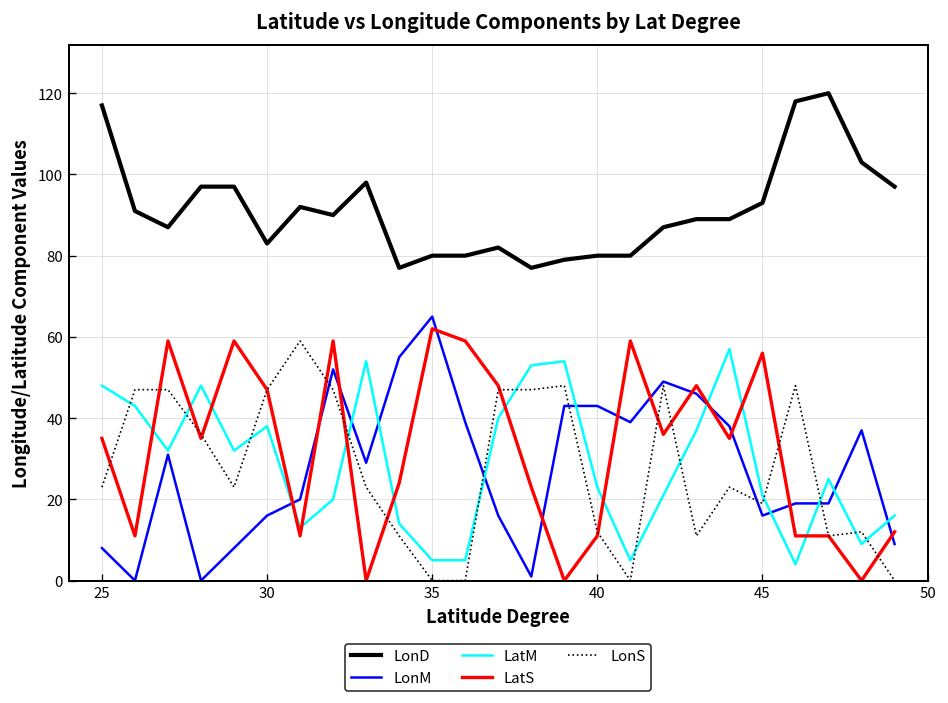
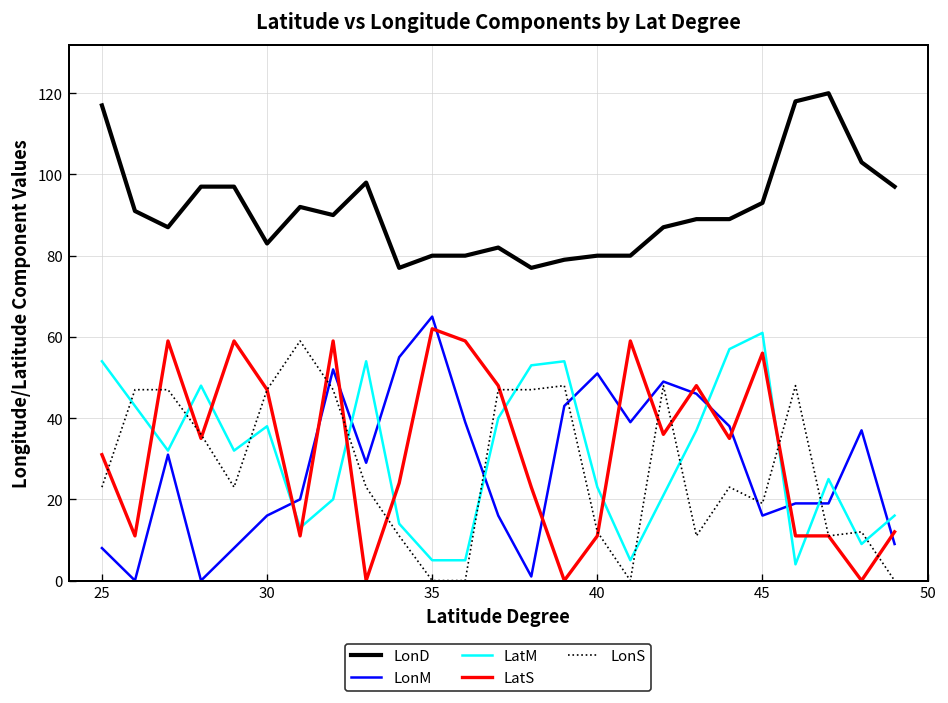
LatM, 25: 48 -> 54
LatS, 25: 35 -> 31
LonM, 40: 43 -> 51
LatM, 45: 21 -> 61
